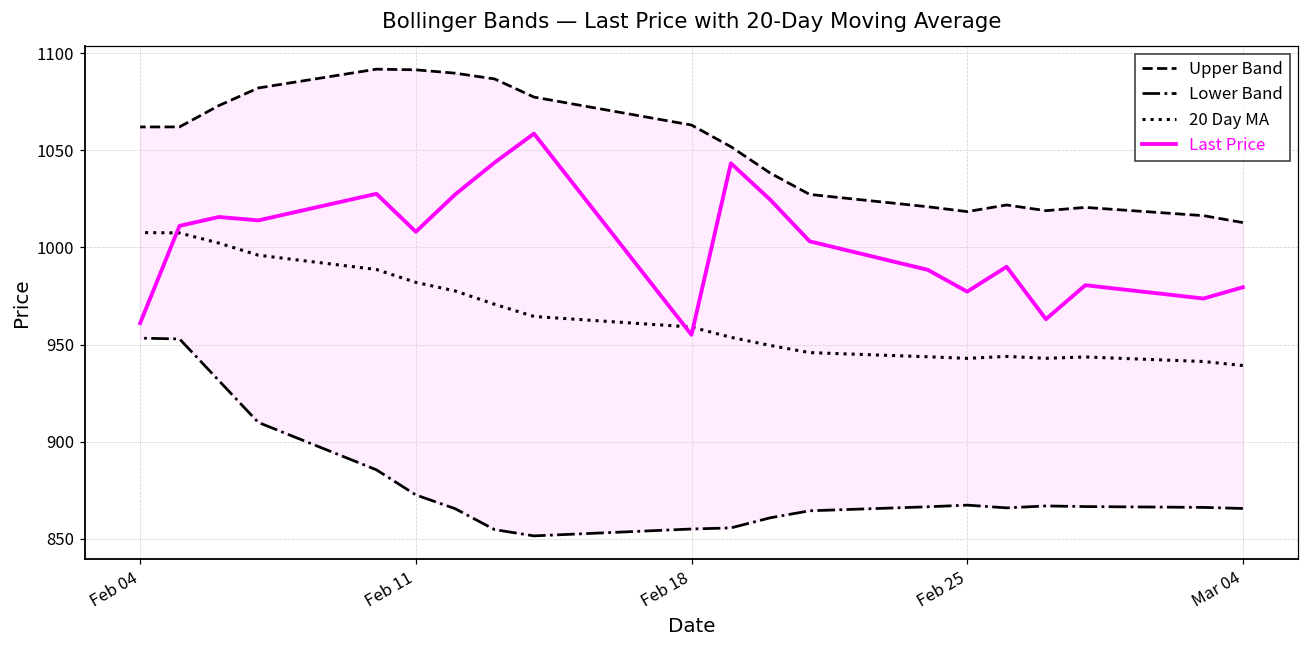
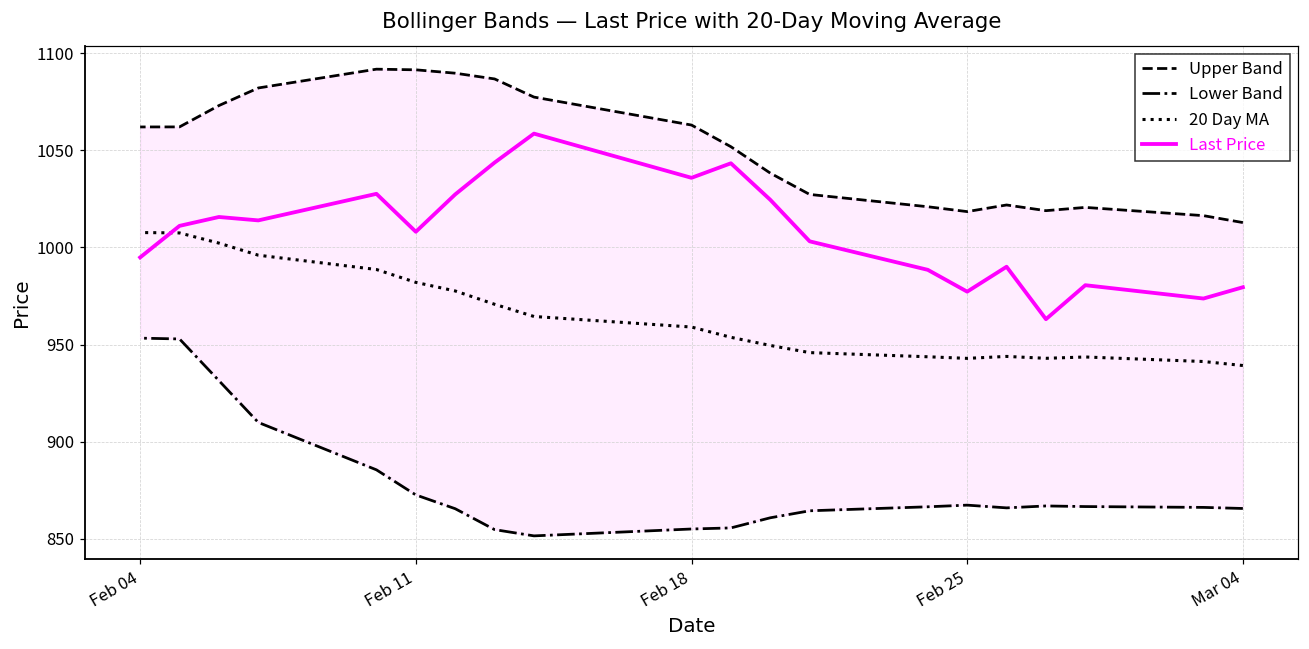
Last Price, Feb 04: 961 -> 995
Last Price, Feb 18: 955 -> 1036
